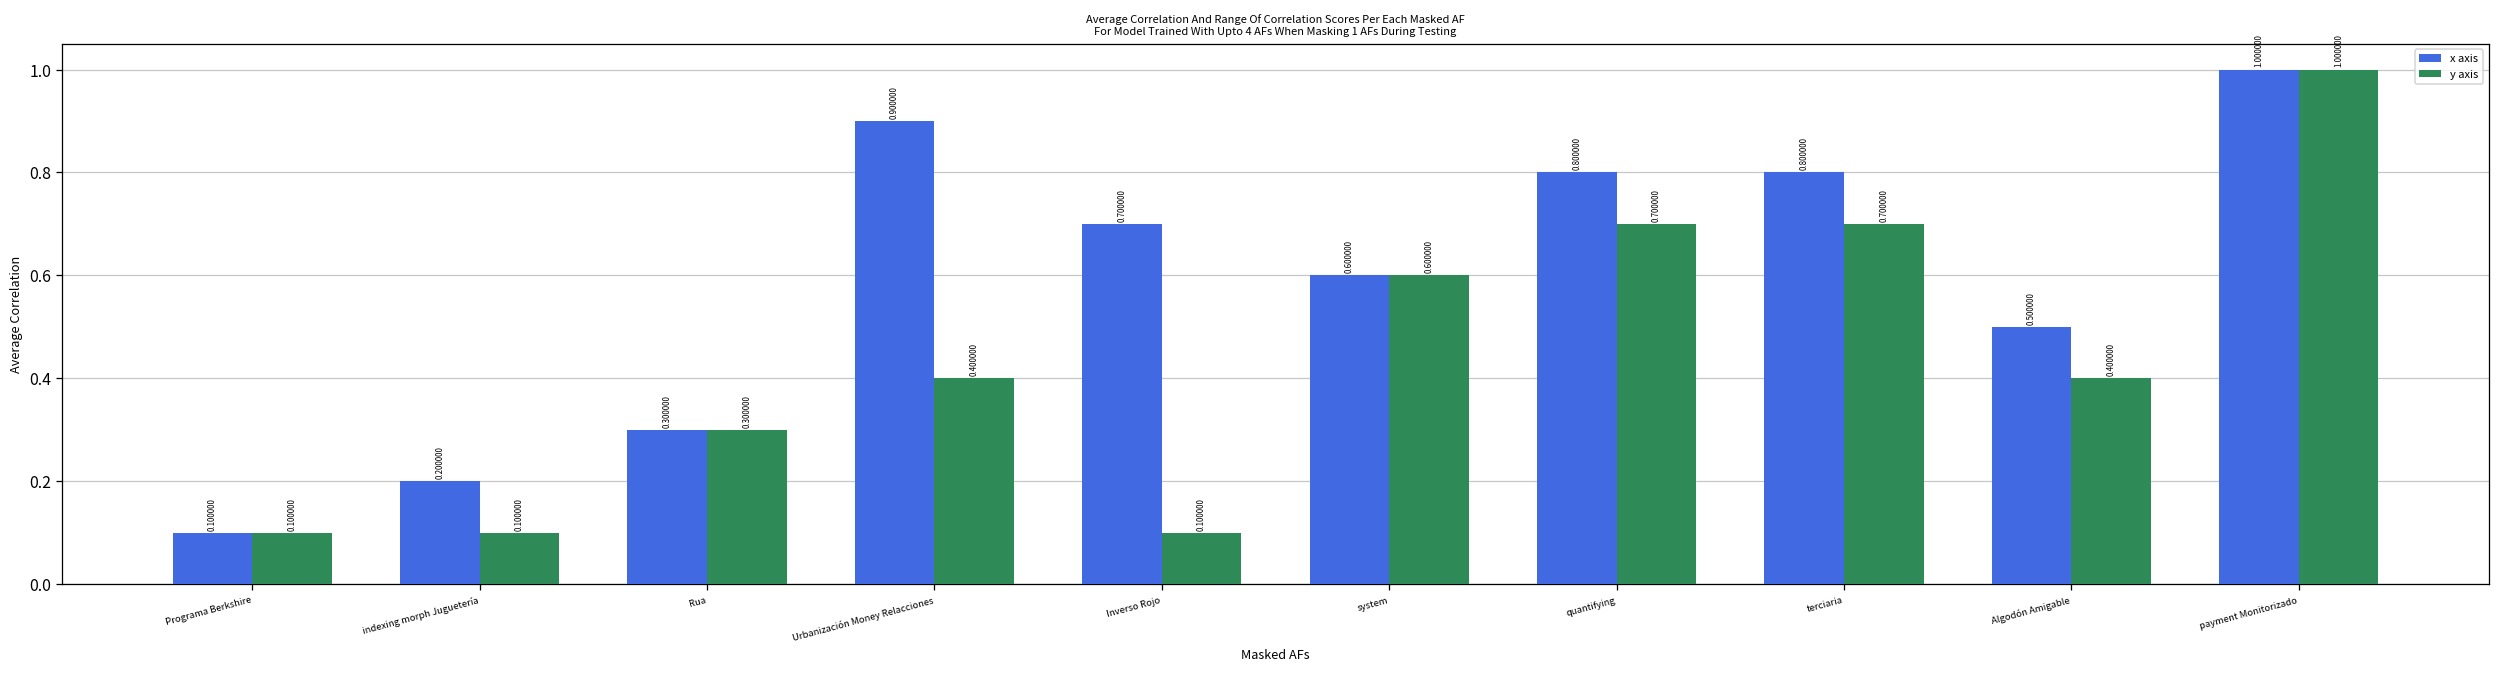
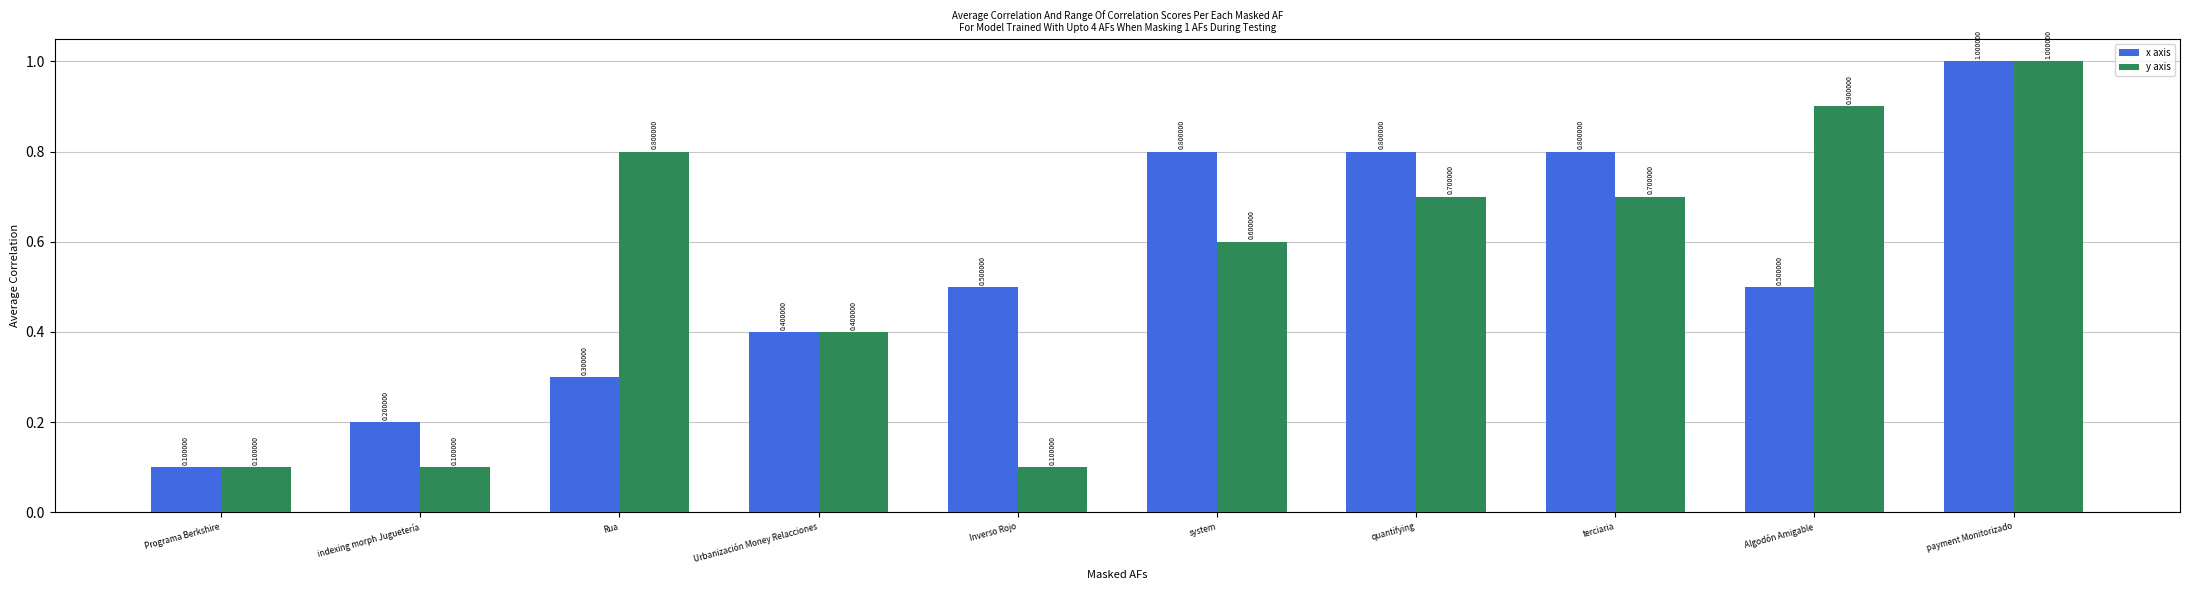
y axis, Rua: 0.300000 -> 0.800000
x axis, Urbanización Money Relacciones: 0.900000 -> 0.400000
x axis, Inverso Rojo: 0.700000 -> 0.500000
x axis, system: 0.600000 -> 0.800000
y axis, Algodón Amigable: 0.400000 -> 0.900000
